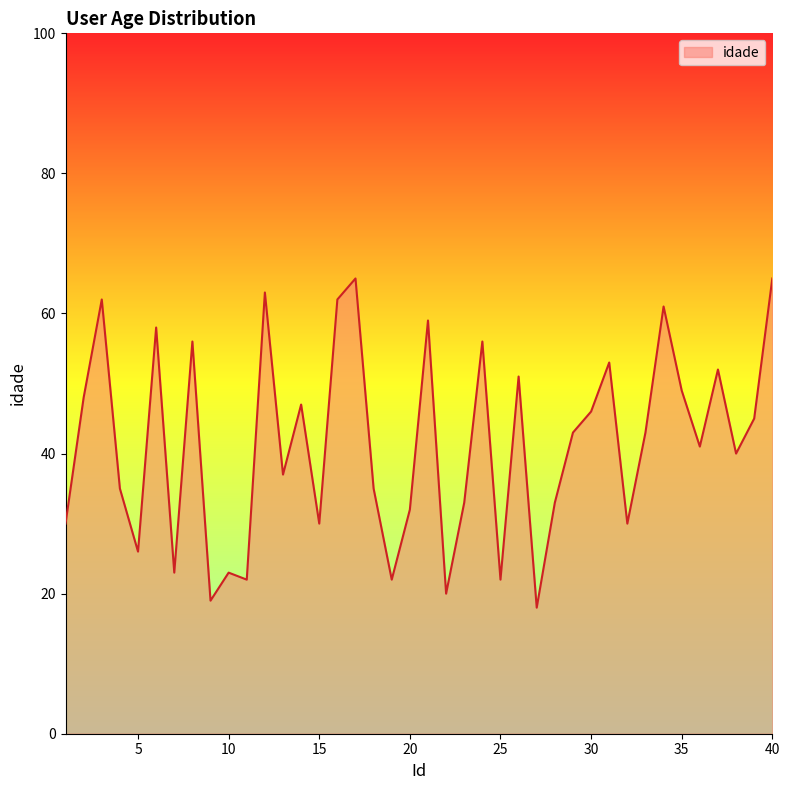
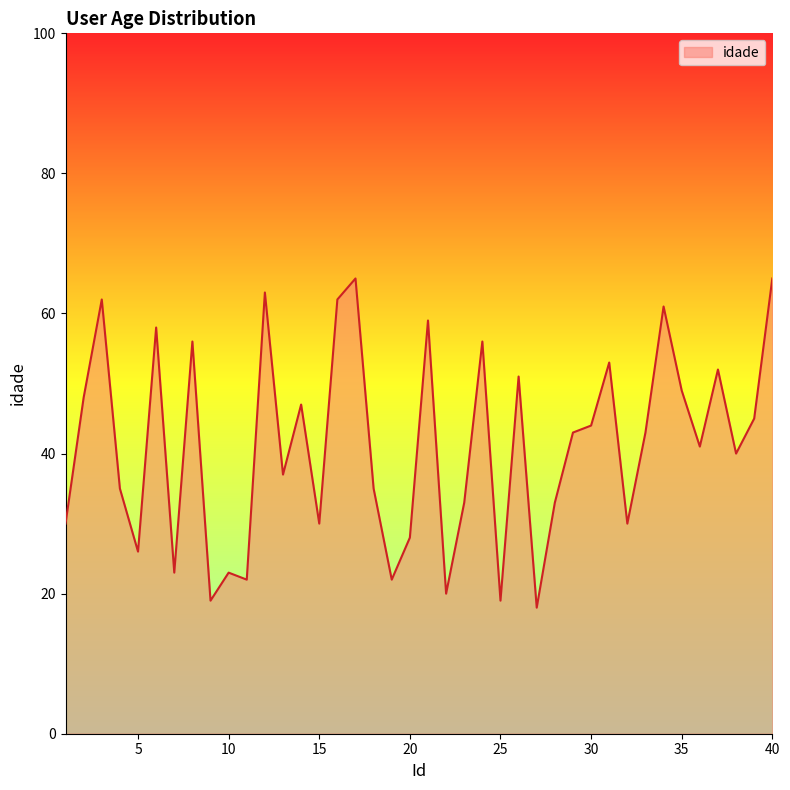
20: 32 -> 28
25: 22 -> 19
30: 46 -> 44
